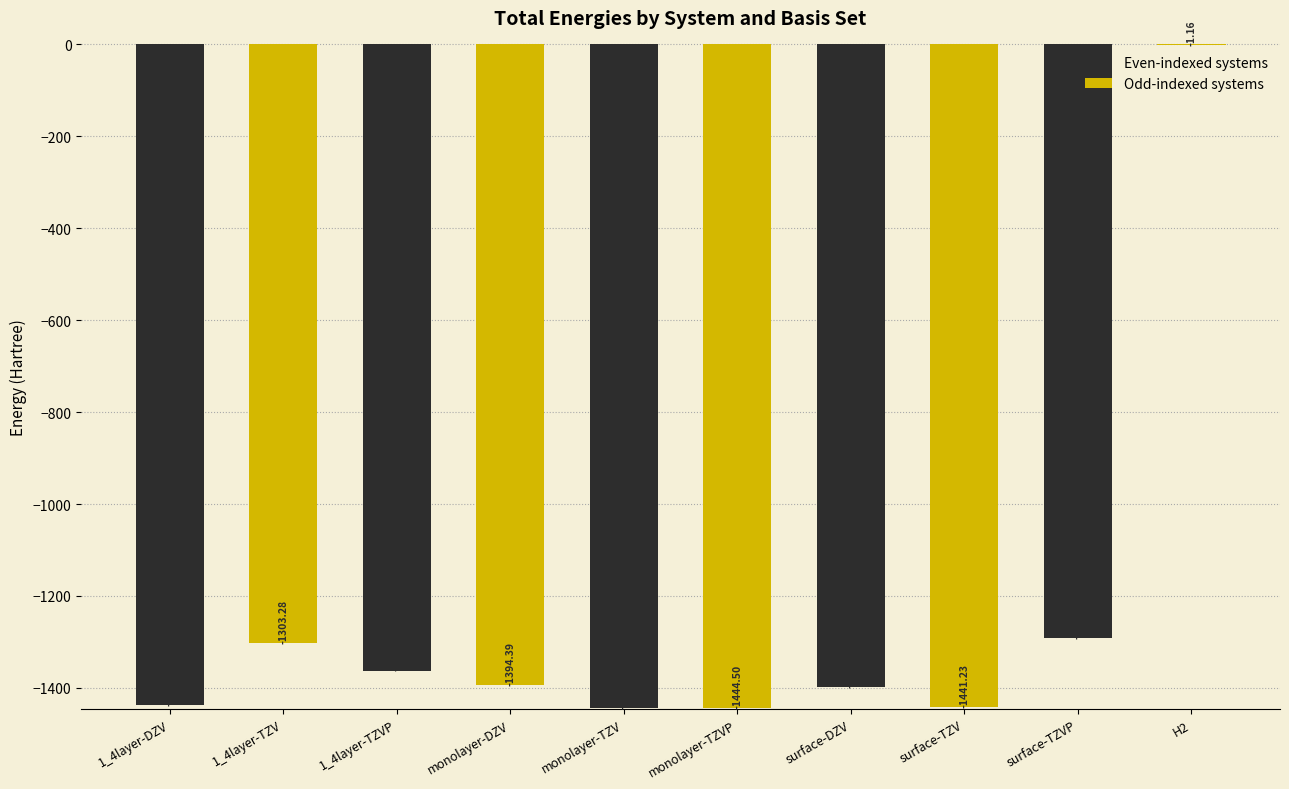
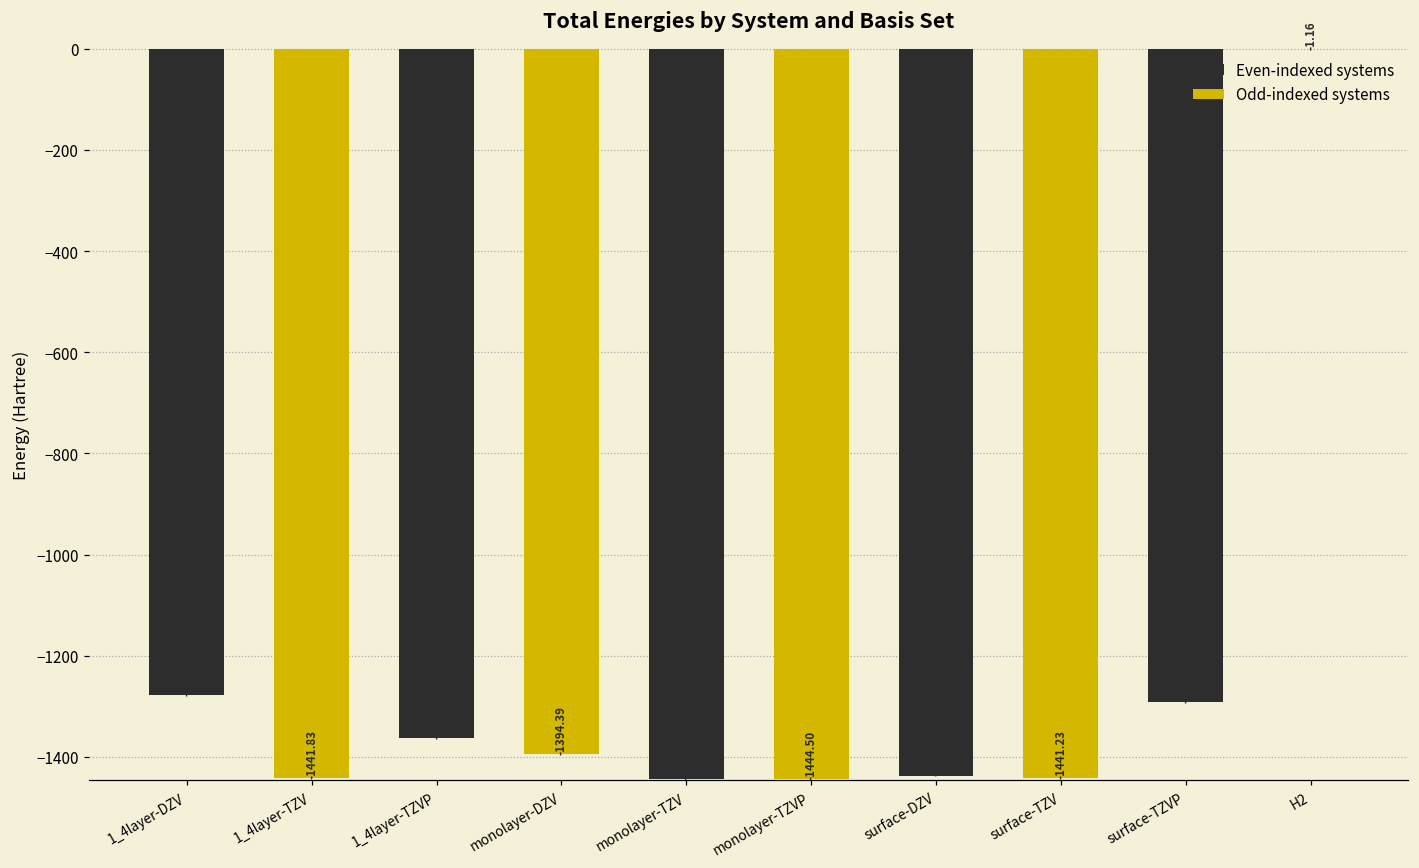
1_4layer-DZV: -1440 -> -1280
1_4layer-TZV: -1303.28 -> -1441.83
surface-DZV: -1400 -> -1440
